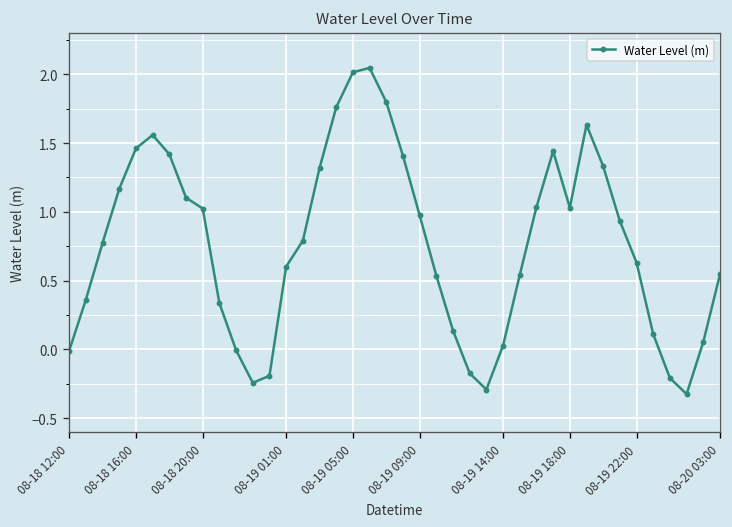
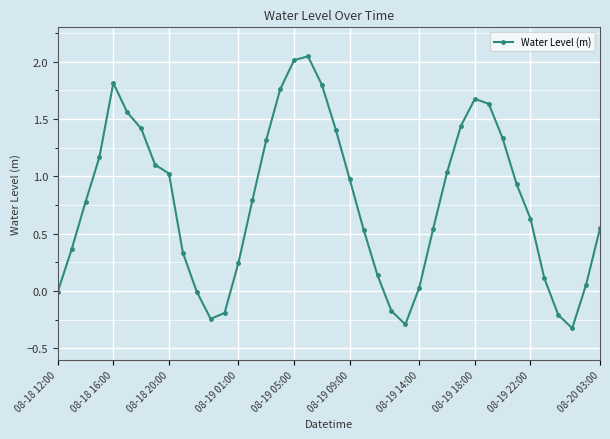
08-18 16:00: 1.46 -> 1.81
08-19 01:00: 0.60 -> 0.25
08-19 18:00: 1.03 -> 1.68
